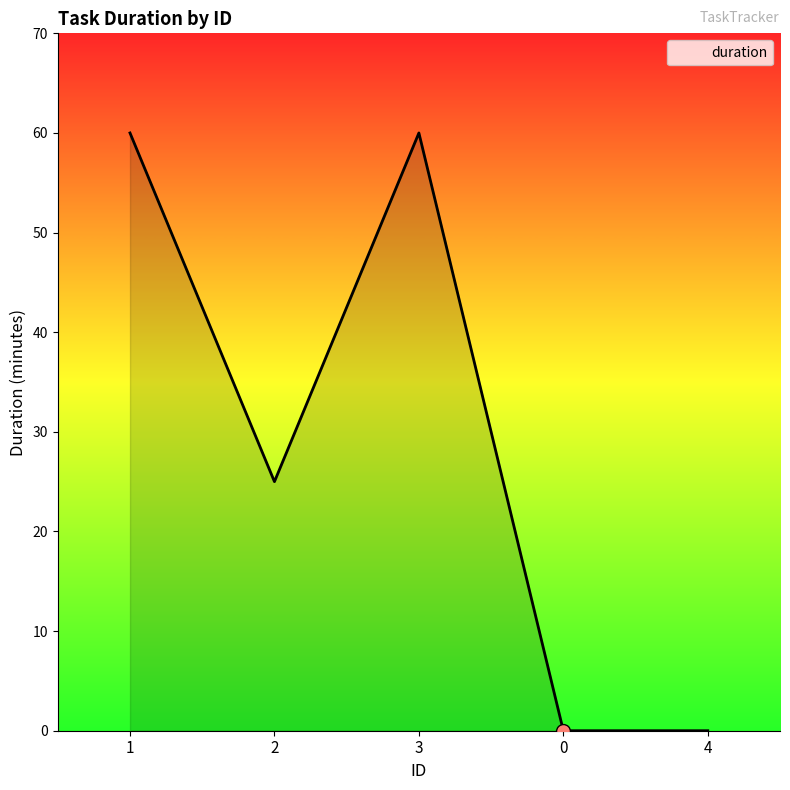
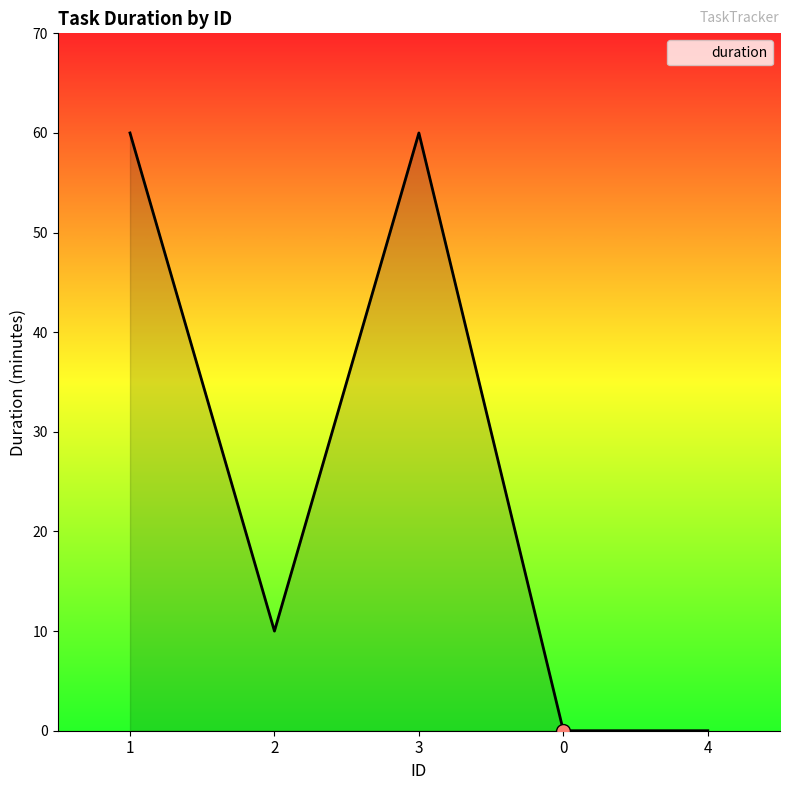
duration, 2: 25 -> 10
